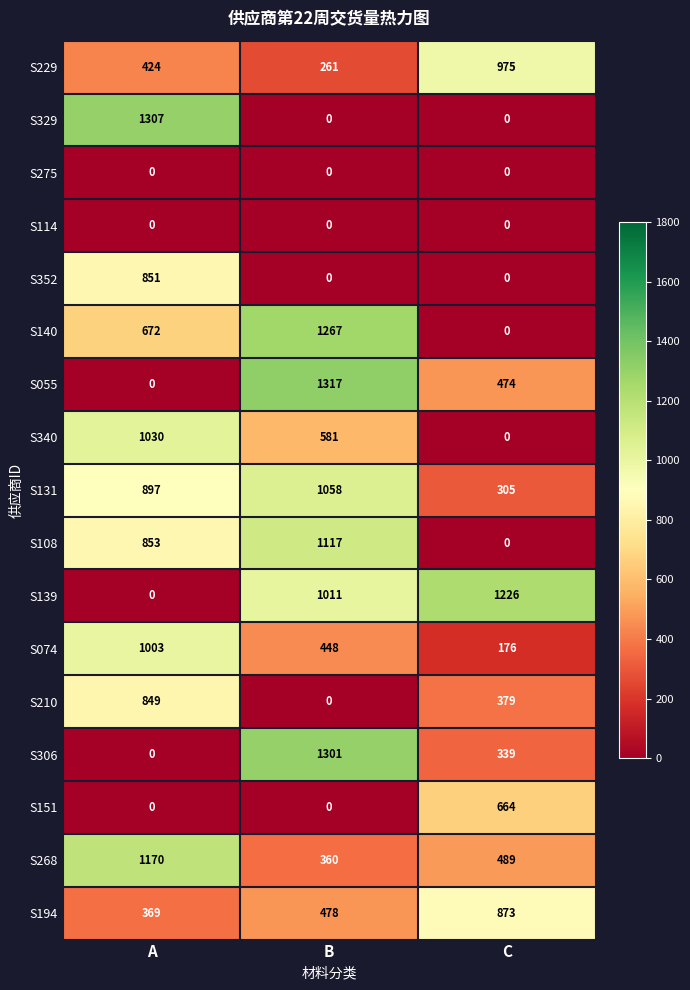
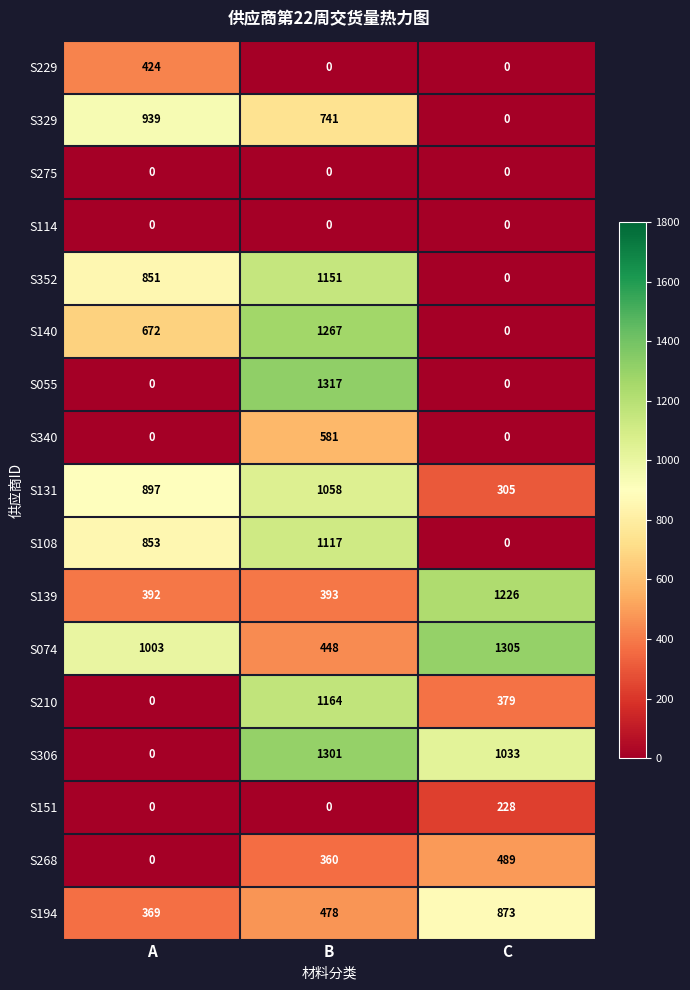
S229, B: 261 -> 0
S229, C: 975 -> 0
S329, A: 1307 -> 939
S329, B: 0 -> 741
S352, B: 0 -> 1151
S055, C: 474 -> 0
S340, A: 1030 -> 0
S139, A: 0 -> 392
S139, B: 1011 -> 393
S074, C: 176 -> 1305
S210, A: 849 -> 0
S210, B: 0 -> 1164
S306, C: 339 -> 1033
S151, C: 664 -> 228
S268, A: 1170 -> 0
